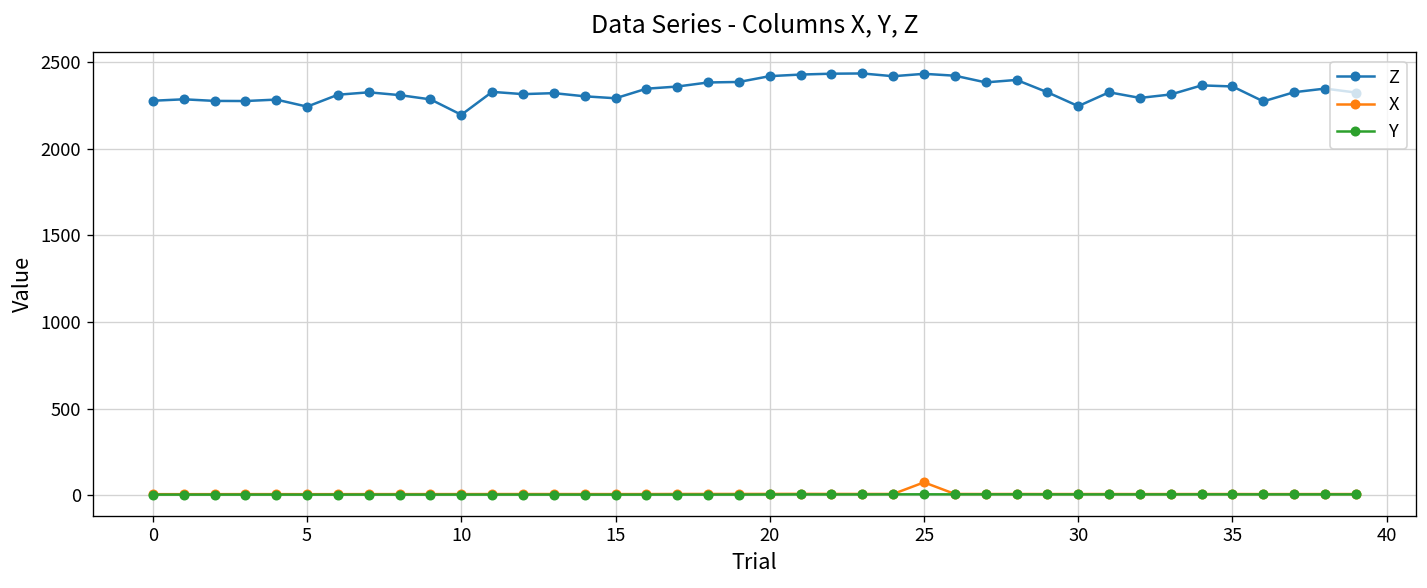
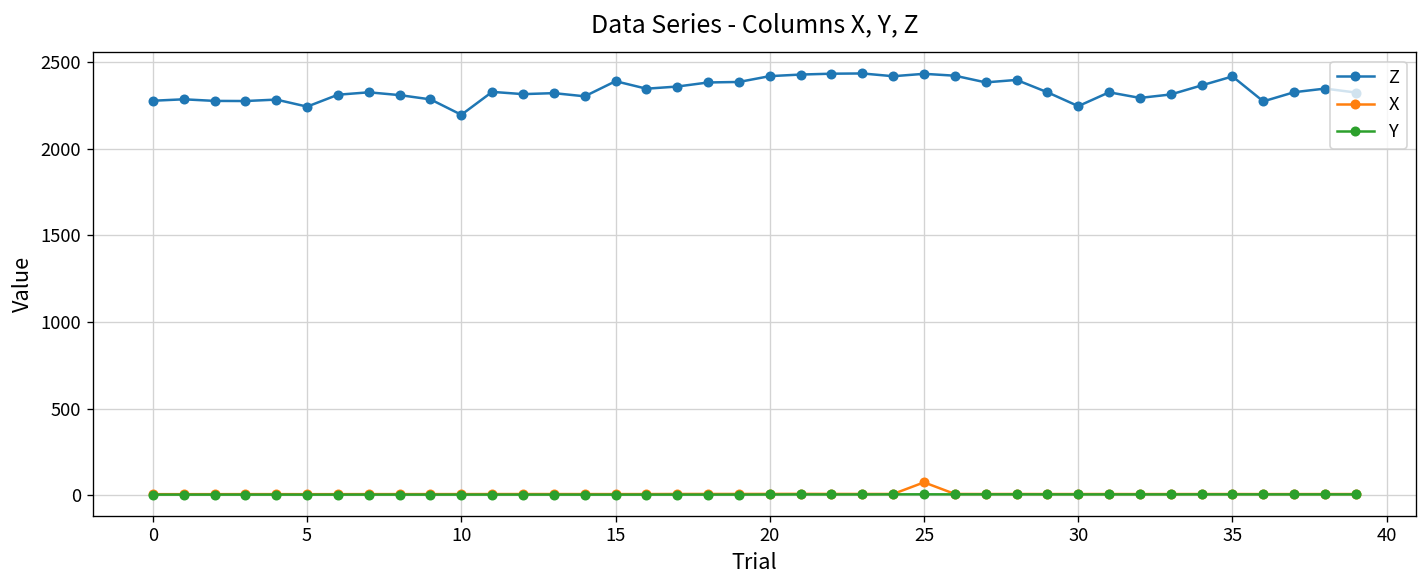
Z, 15: 2290 -> 2390
Z, 35: 2360 -> 2420
